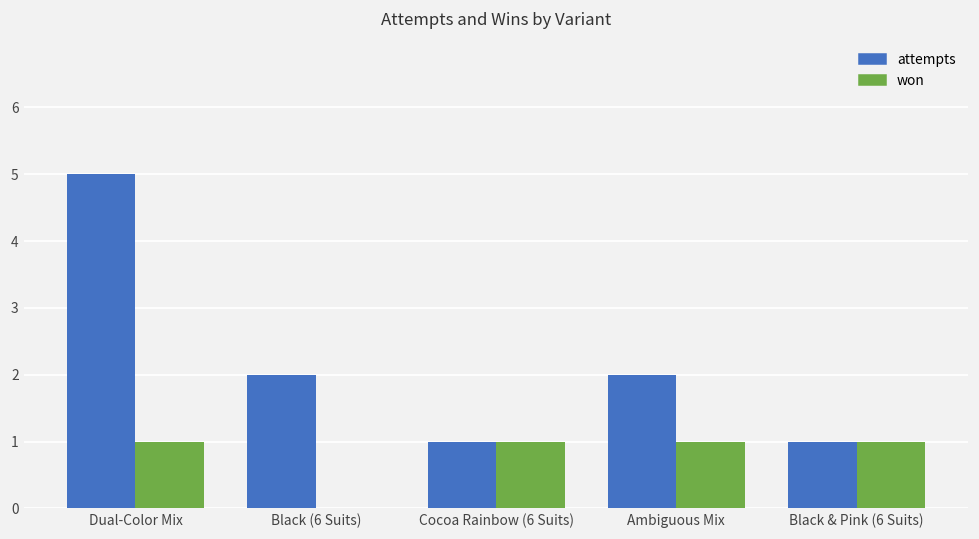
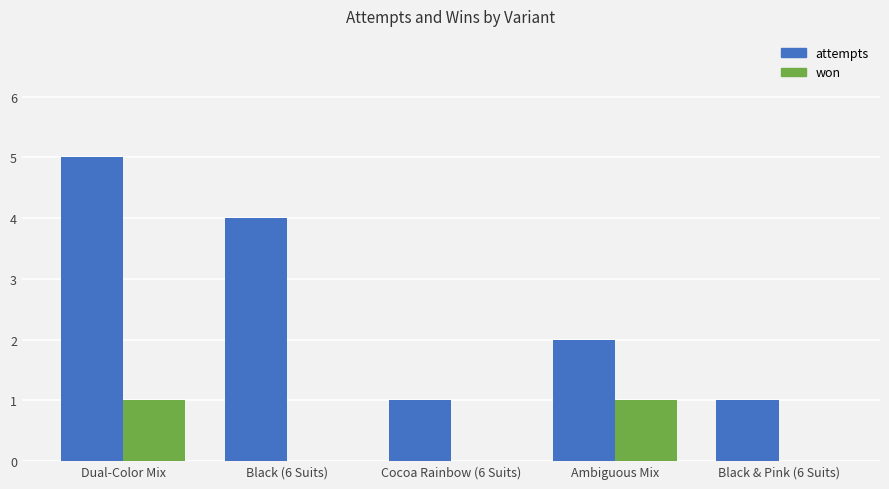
attempts, Black (6 Suits): 2 -> 4
won, Cocoa Rainbow (6 Suits): 1 -> 0
won, Black & Pink (6 Suits): 1 -> 0
